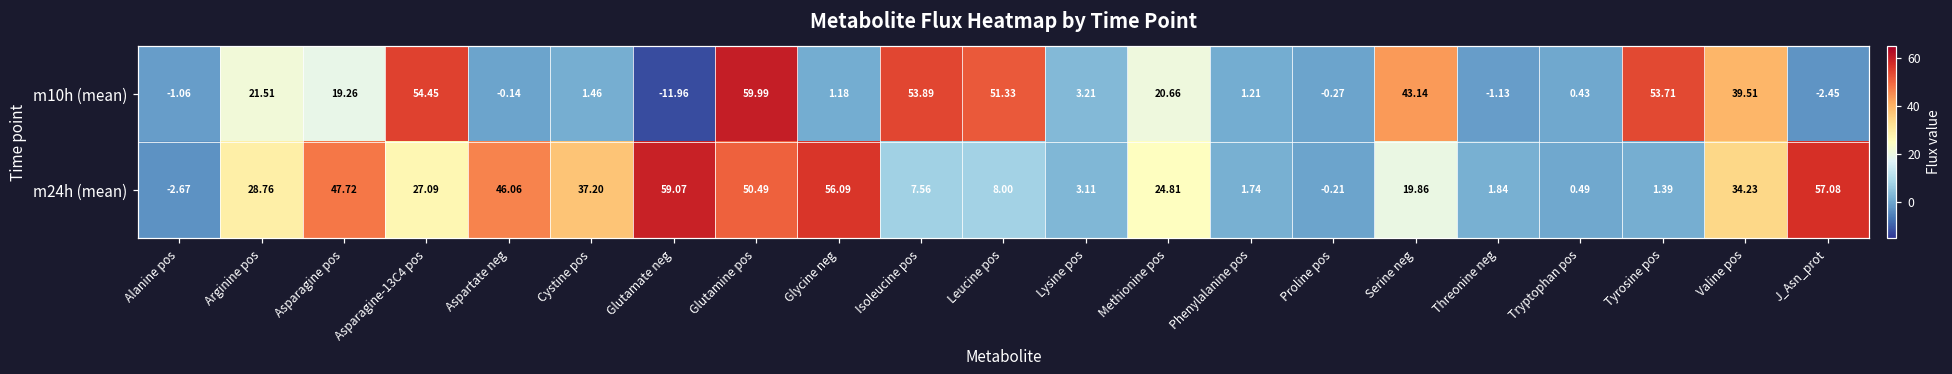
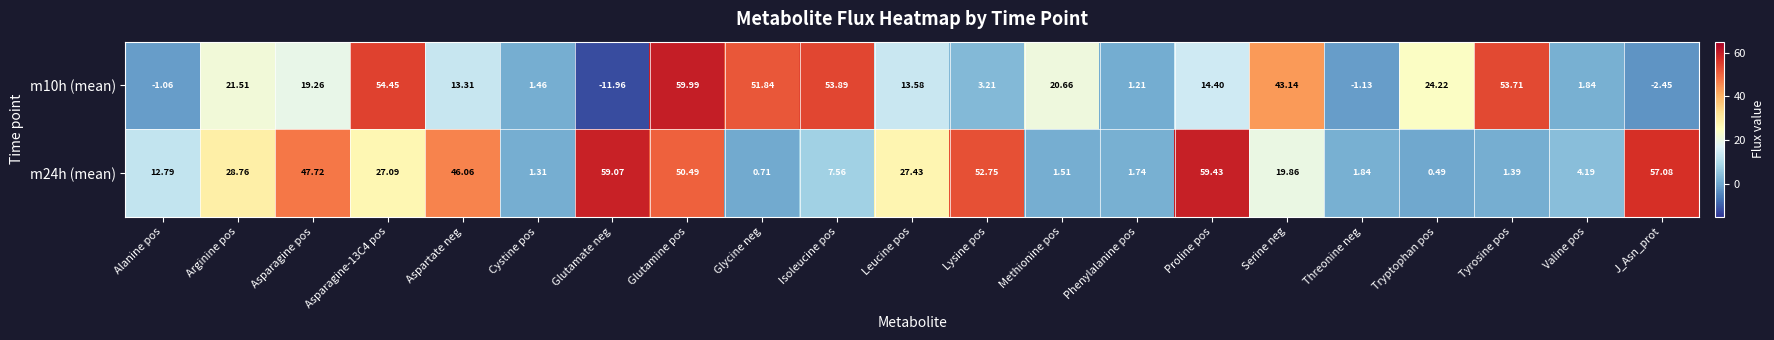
m10h (mean), Aspartate neg: -0.14 -> 13.31
m10h (mean), Glycine neg: 1.18 -> 51.84
m10h (mean), Leucine pos: 51.33 -> 13.58
m10h (mean), Proline pos: -0.27 -> 14.40
m10h (mean), Tryptophan pos: 0.43 -> 24.22
m10h (mean), Valine pos: 39.51 -> 1.84
m24h (mean), Alanine pos: -2.67 -> 12.79
m24h (mean), Cystine pos: 37.20 -> 1.31
m24h (mean), Glycine neg: 56.09 -> 0.71
m24h (mean), Leucine pos: 8.00 -> 27.43
m24h (mean), Lysine pos: 3.11 -> 52.75
m24h (mean), Methionine pos: 24.81 -> 1.51
m24h (mean), Proline pos: -0.21 -> 59.43
m24h (mean), Valine pos: 34.23 -> 4.19
